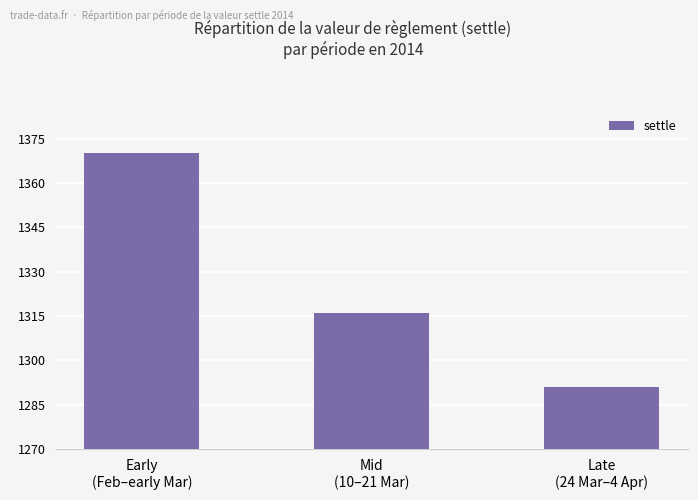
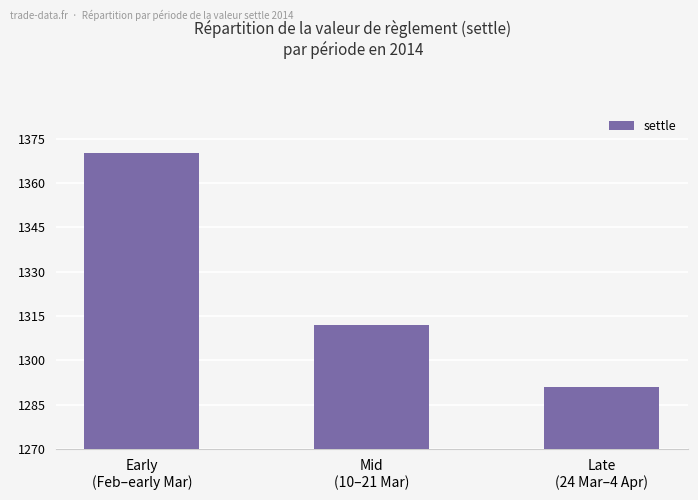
Mid (10–21 Mar): 1316 -> 1312
